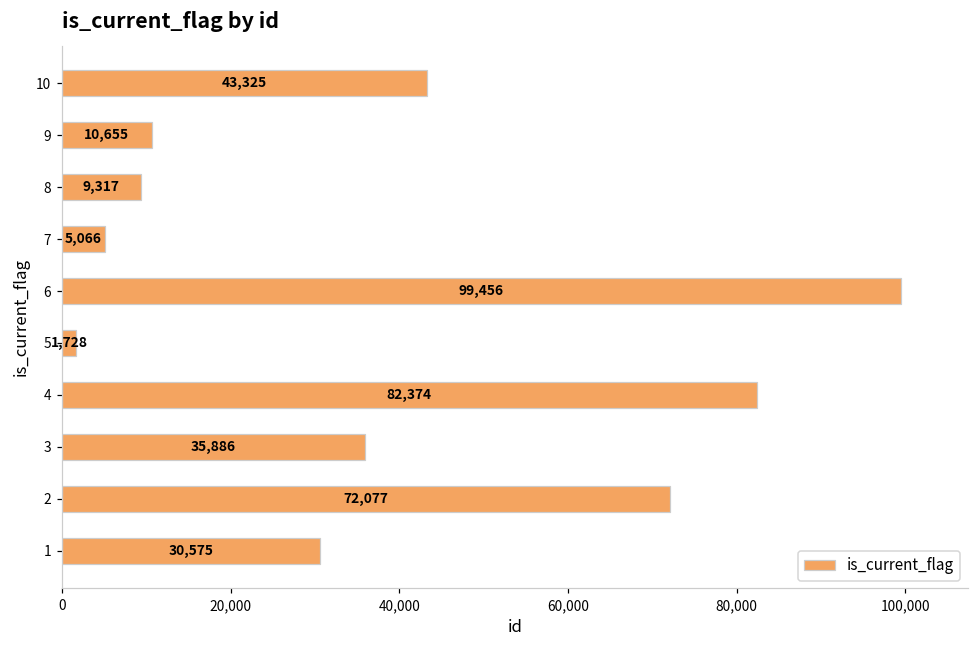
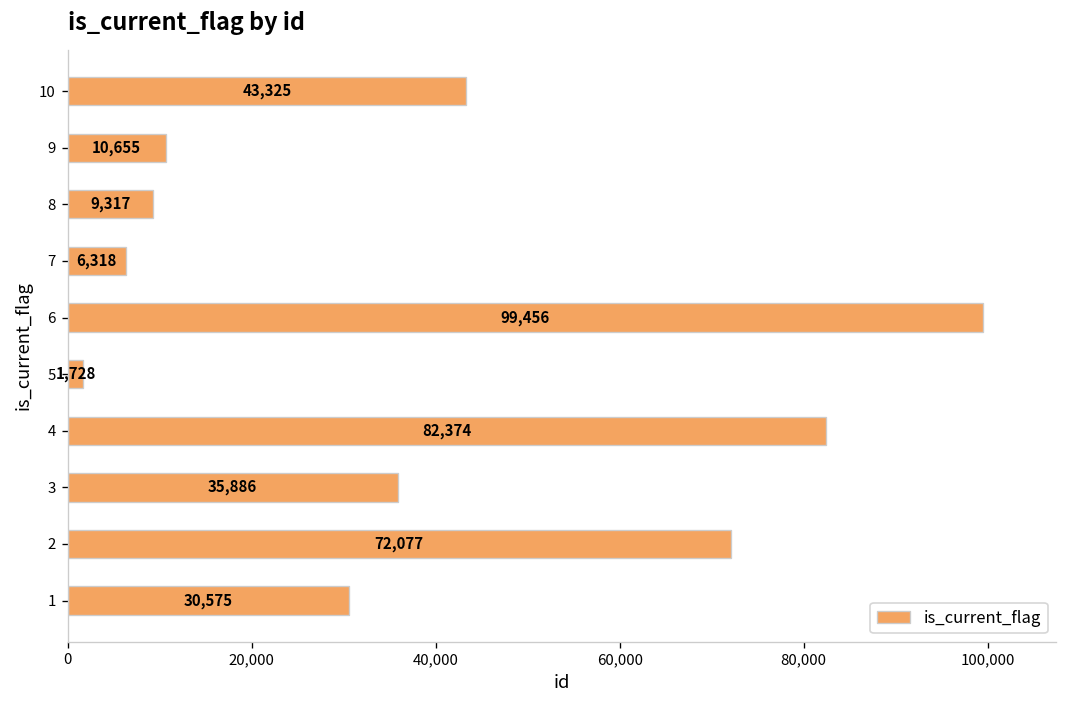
7: 5,066 -> 6,318
